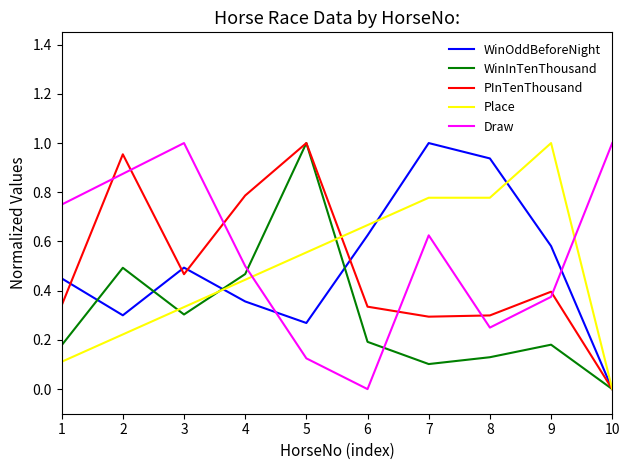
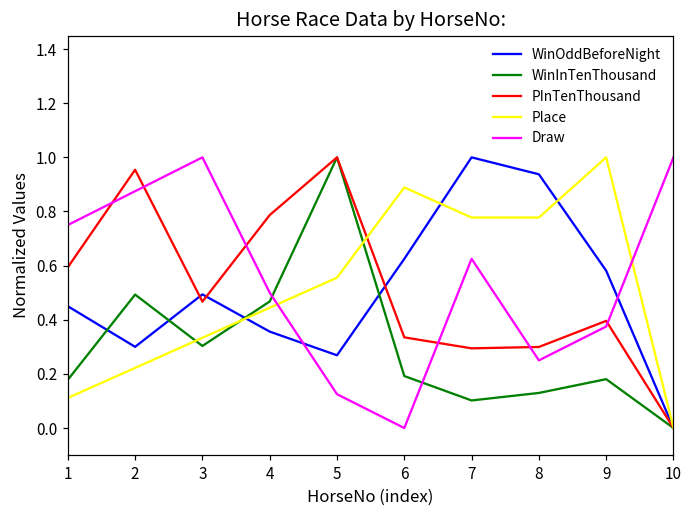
PInTenThousand, 1: 0.34 -> 0.59
Place, 6: 0.67 -> 0.89
